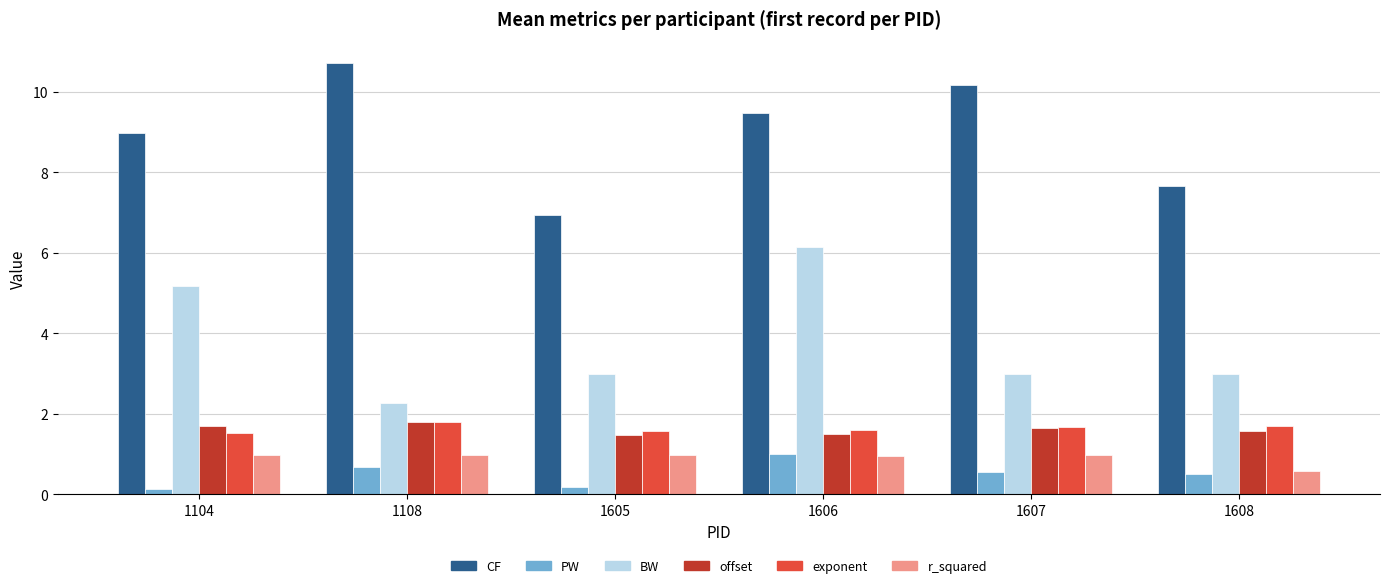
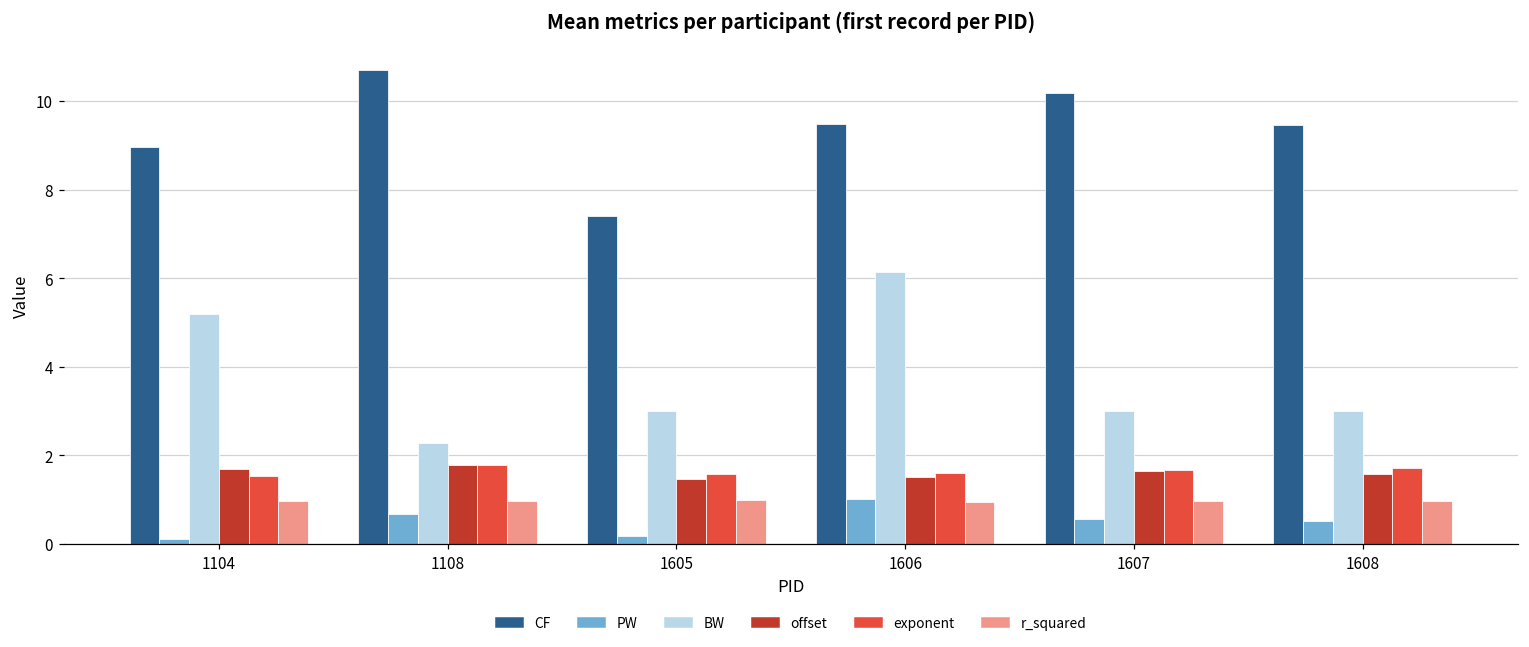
CF, 1605: 7.0 -> 7.4
CF, 1608: 7.7 -> 9.5
r_squared, 1608: 0.6 -> 1.0
